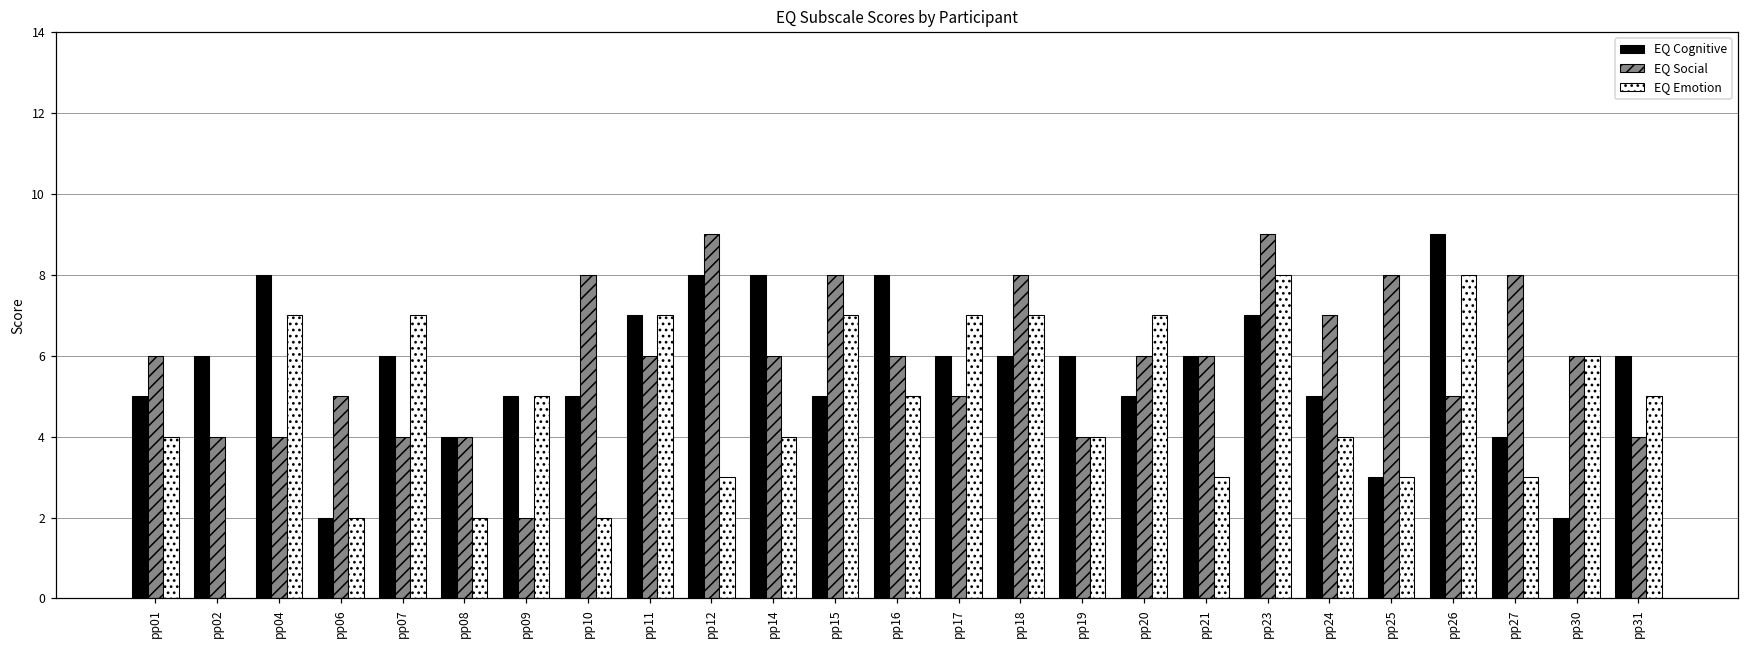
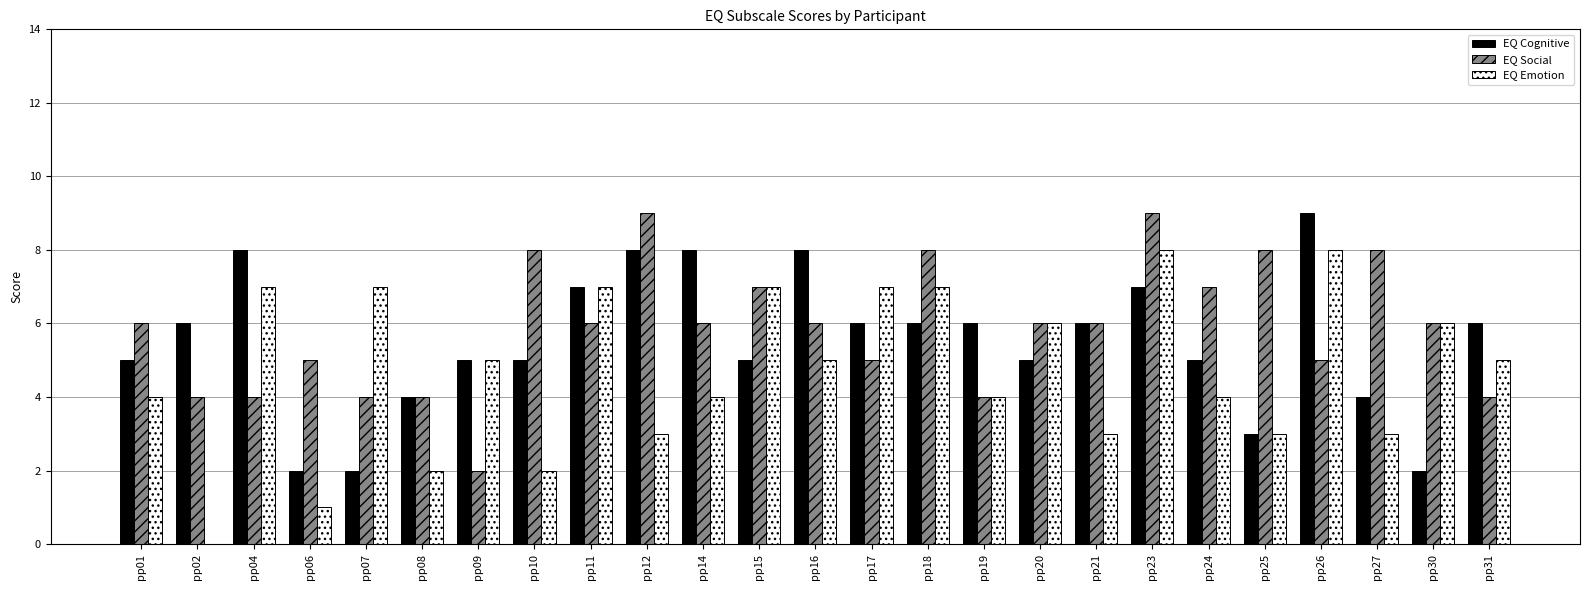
EQ Emotion, pp06: 2 -> 1
EQ Cognitive, pp07: 6 -> 2
EQ Social, pp15: 8 -> 7
EQ Emotion, pp20: 7 -> 6
